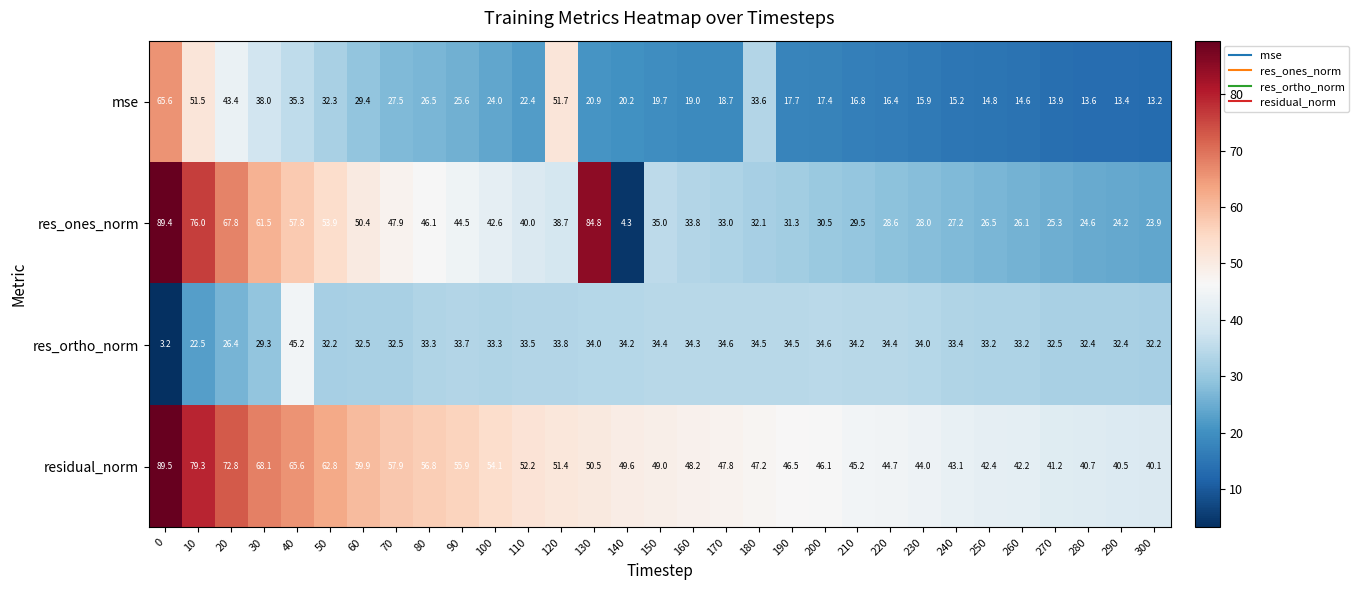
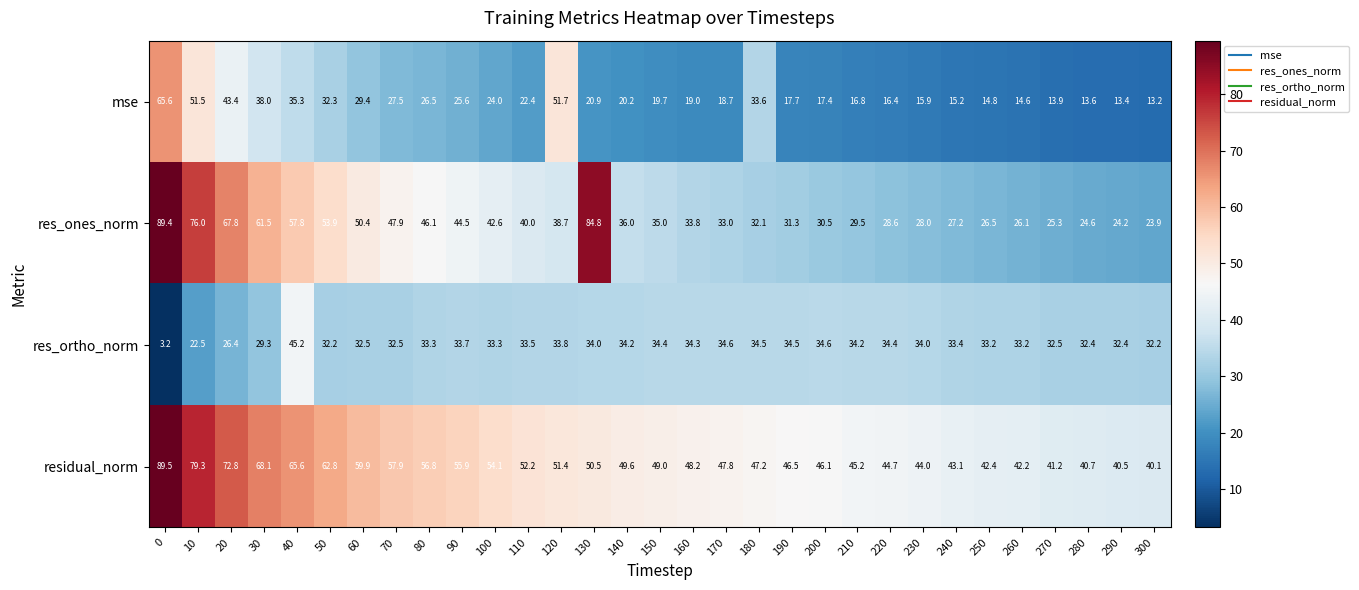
res_ones_norm, 140: 4.3 -> 36.0
